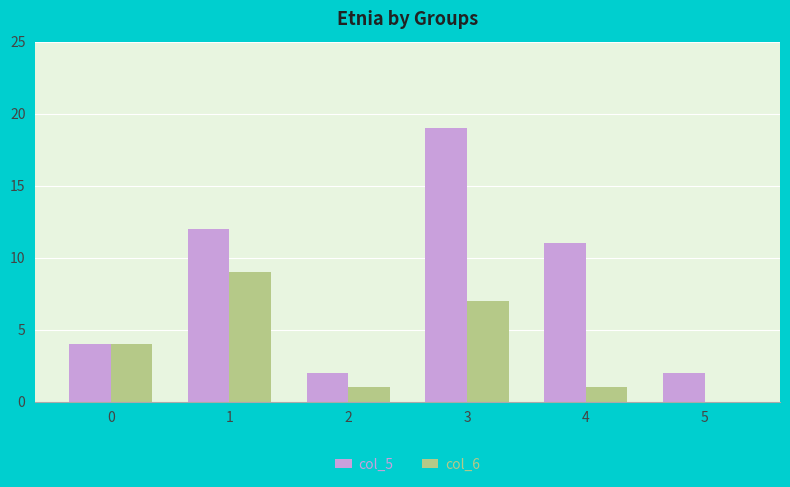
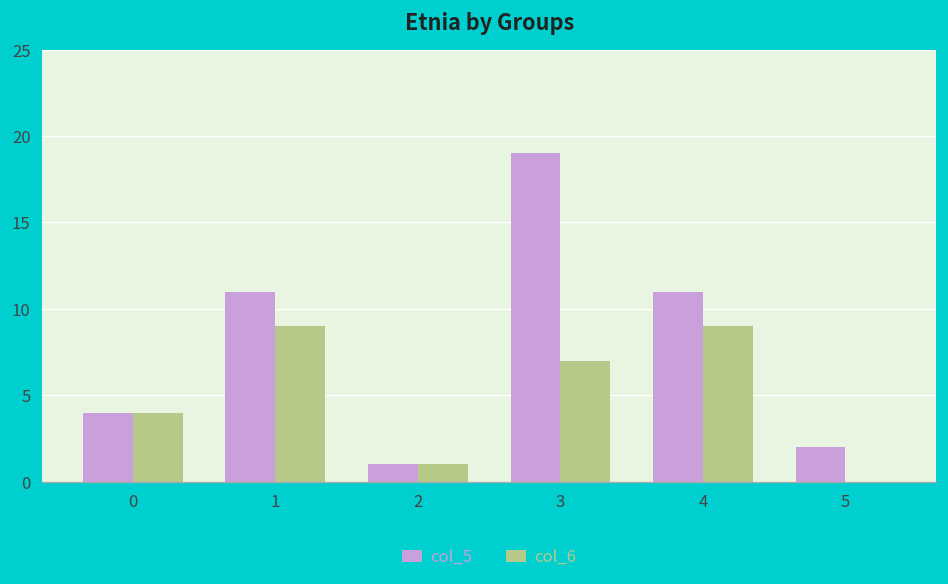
col_5, 1: 12 -> 11
col_5, 2: 2 -> 1
col_6, 4: 1 -> 9
